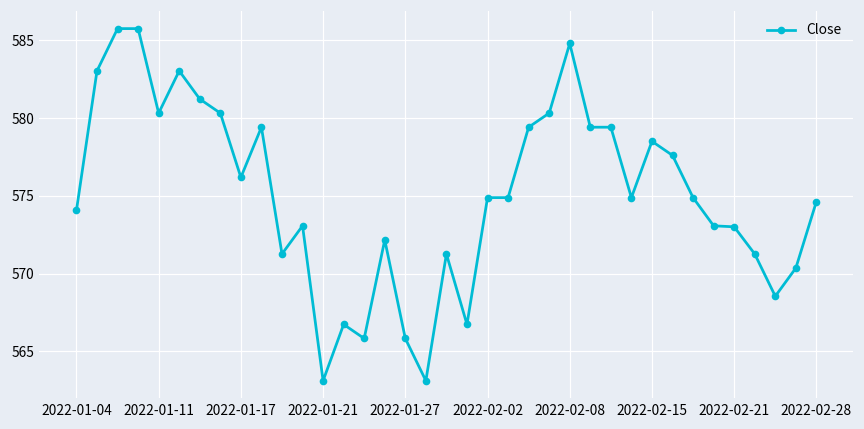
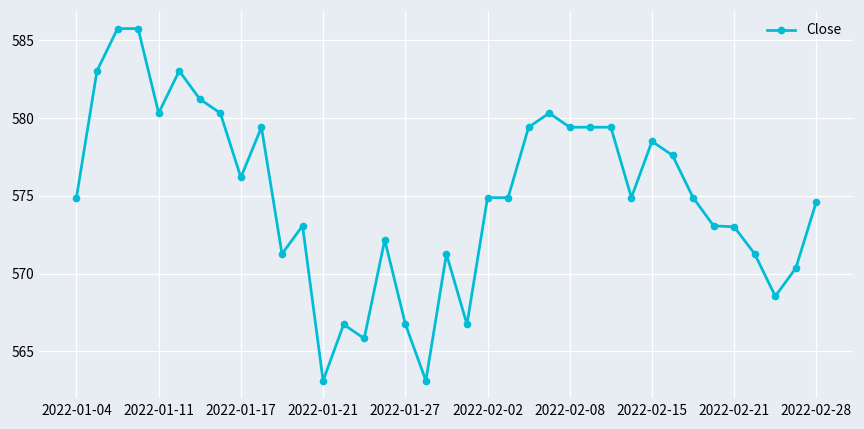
2022-01-04: 574.1 -> 574.9
2022-01-27: 565.8 -> 566.8
2022-02-08: 584.8 -> 579.4
